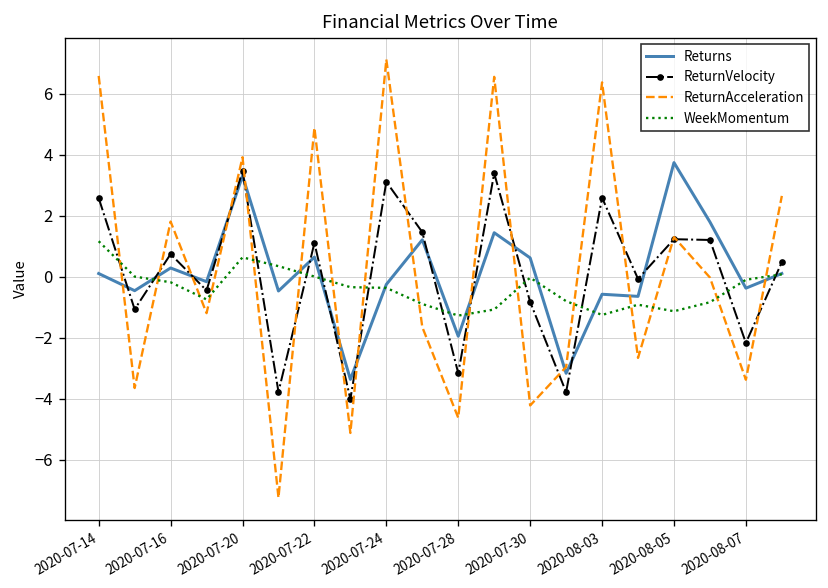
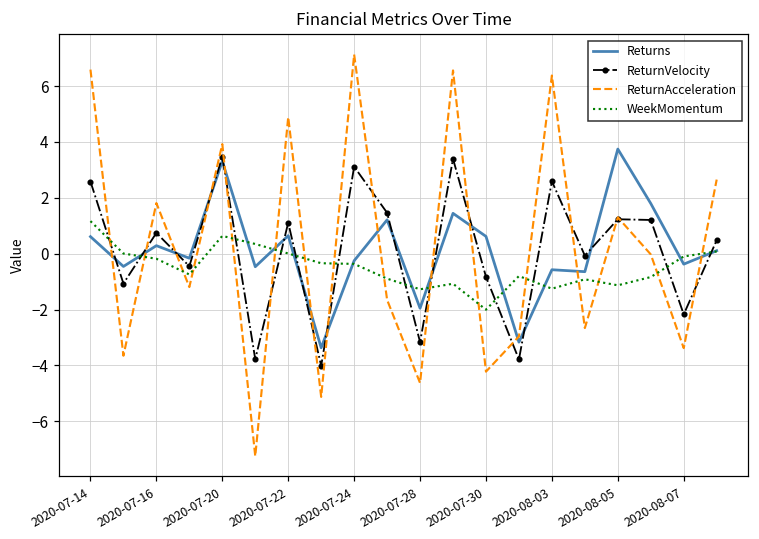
Returns, 2020-07-14: 0.1 -> 0.6
WeekMomentum, 2020-07-30: 0.0 -> -2.0
